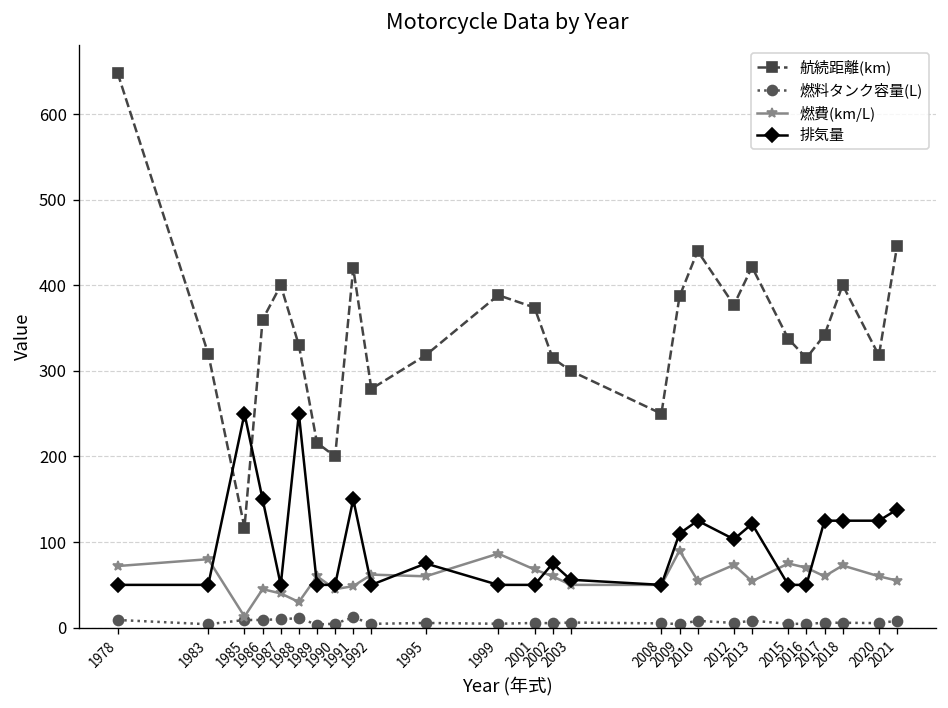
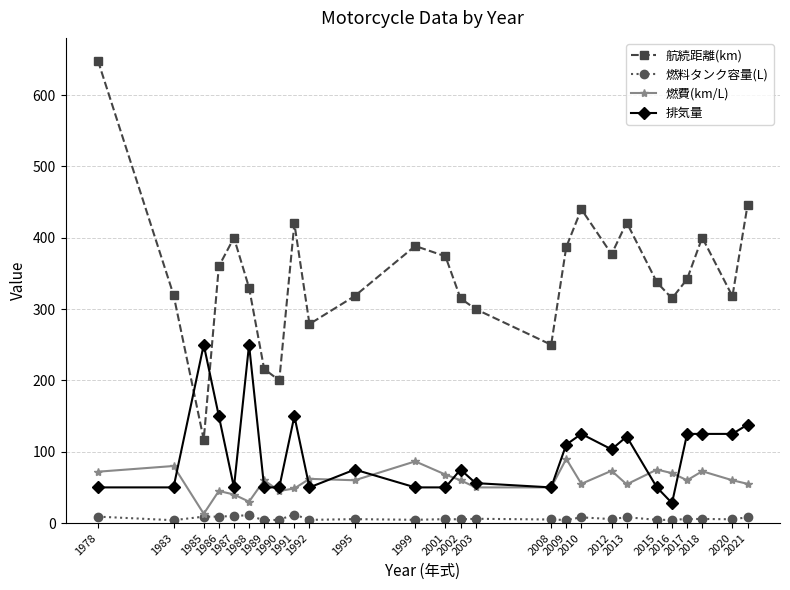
排気量, 2016: 50 -> 30
